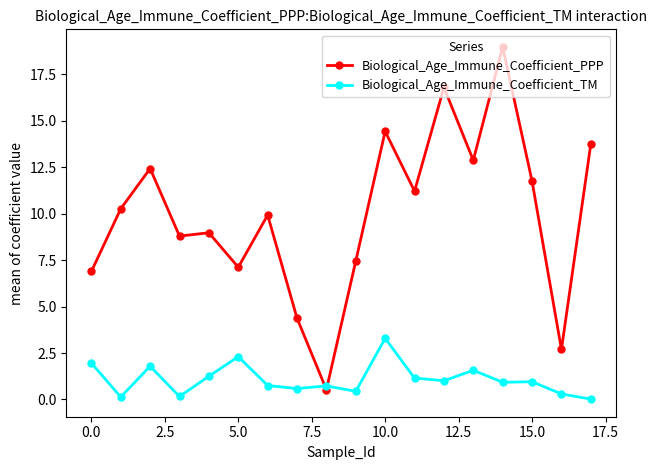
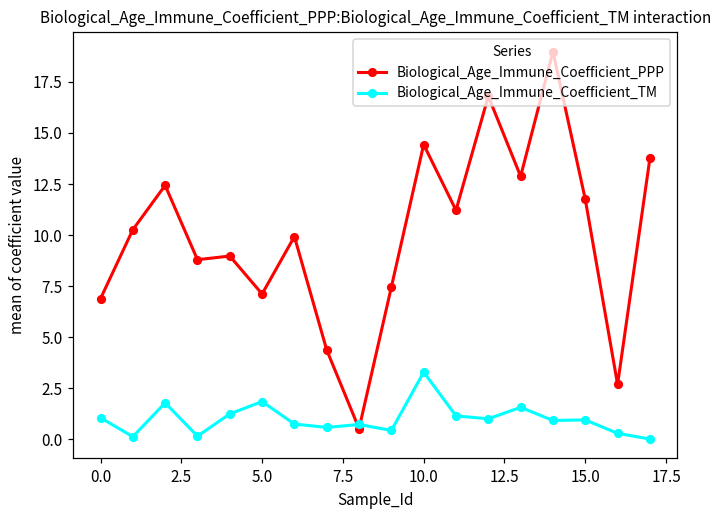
Biological_Age_Immune_Coefficient_TM, 0.0: 2.0 -> 1.1
Biological_Age_Immune_Coefficient_TM, 5.0: 2.3 -> 1.9
